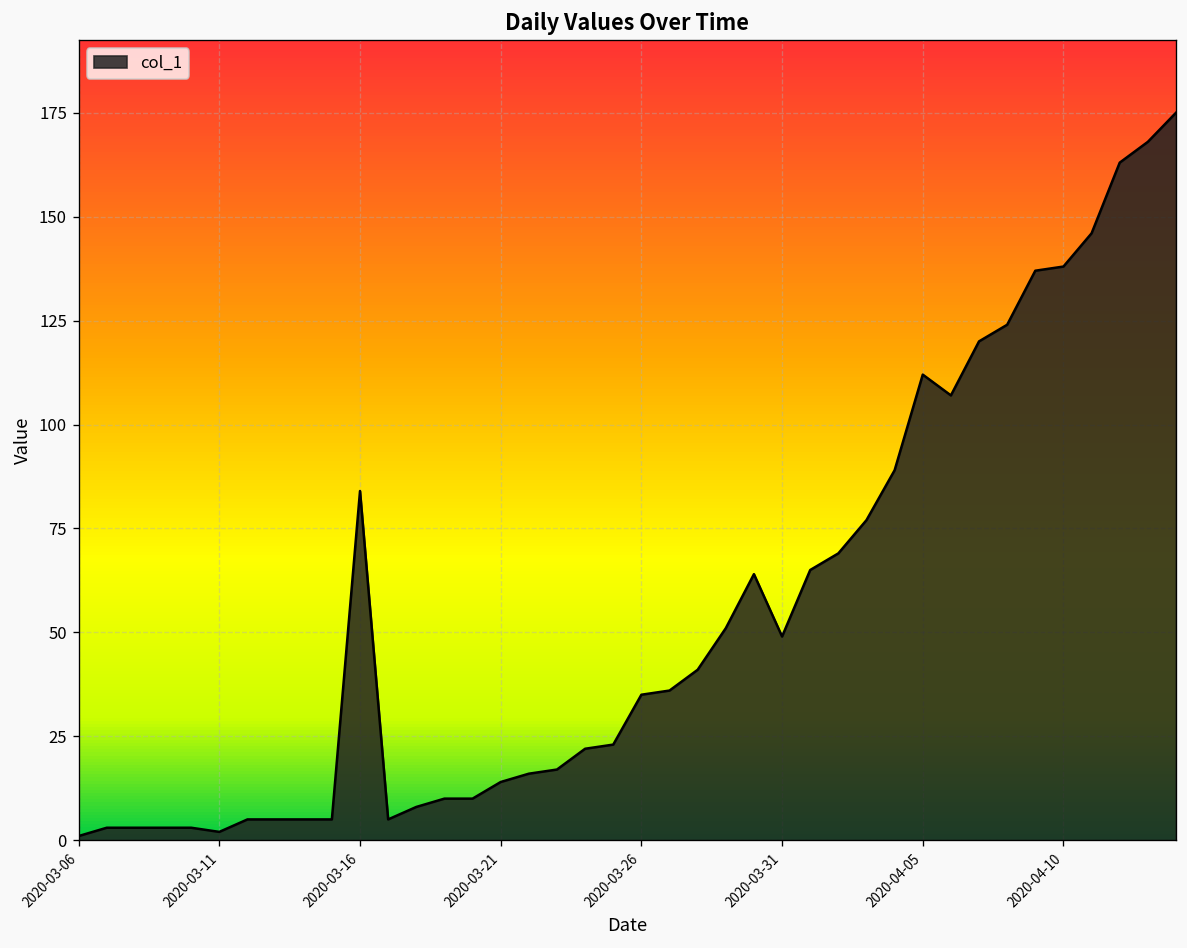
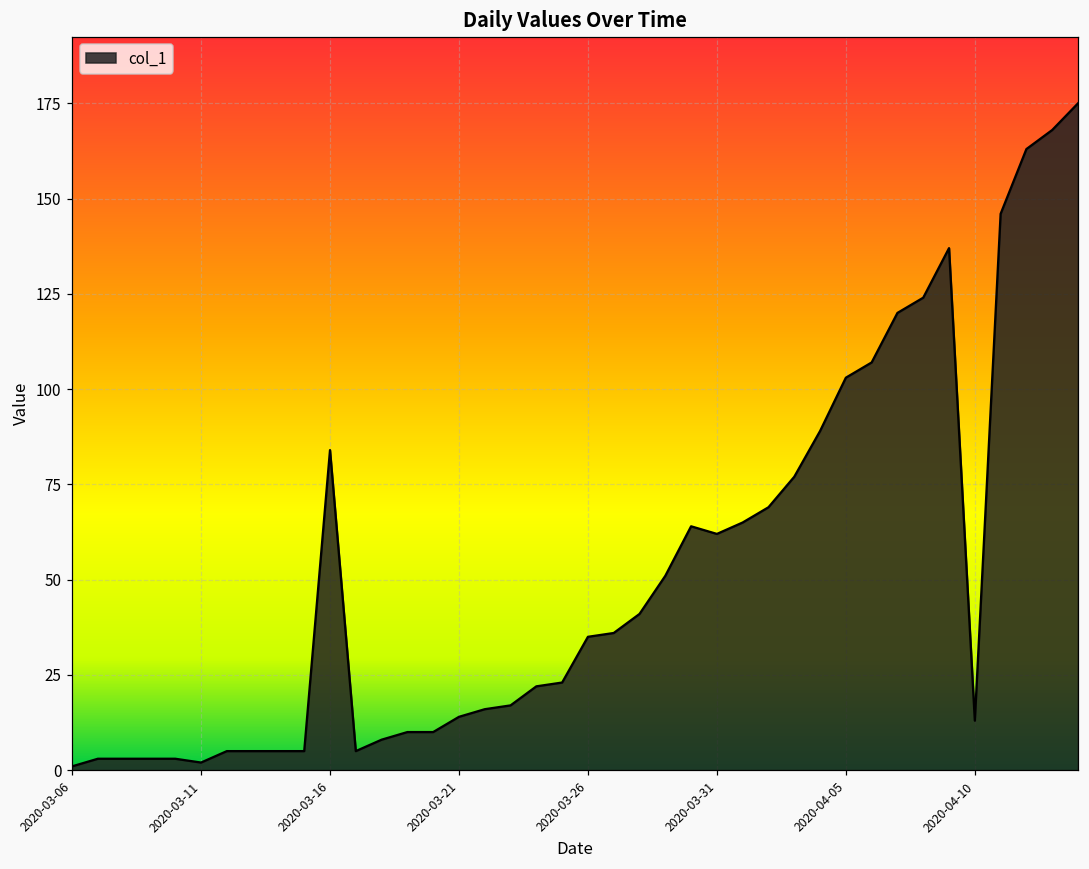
2020-03-31: 49 -> 62
2020-04-05: 112 -> 103
2020-04-10: 138 -> 13
